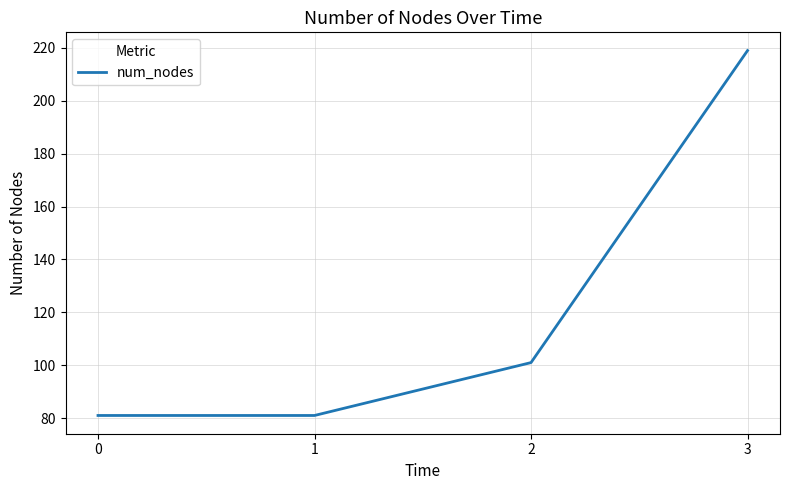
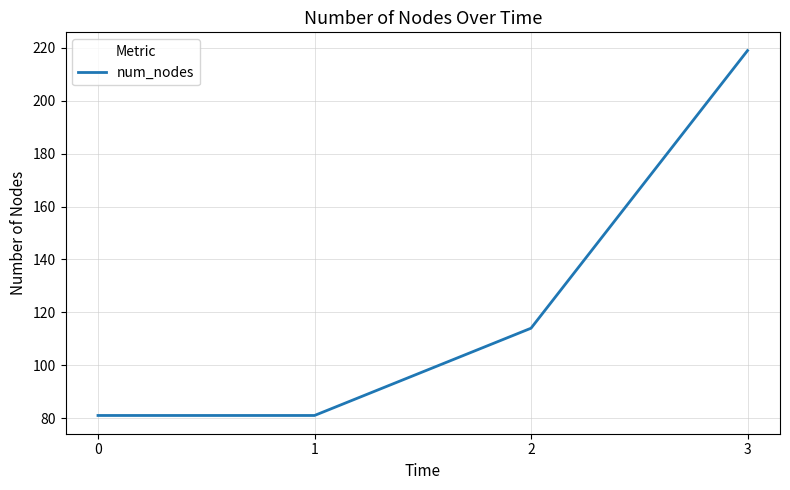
2: 101 -> 114
